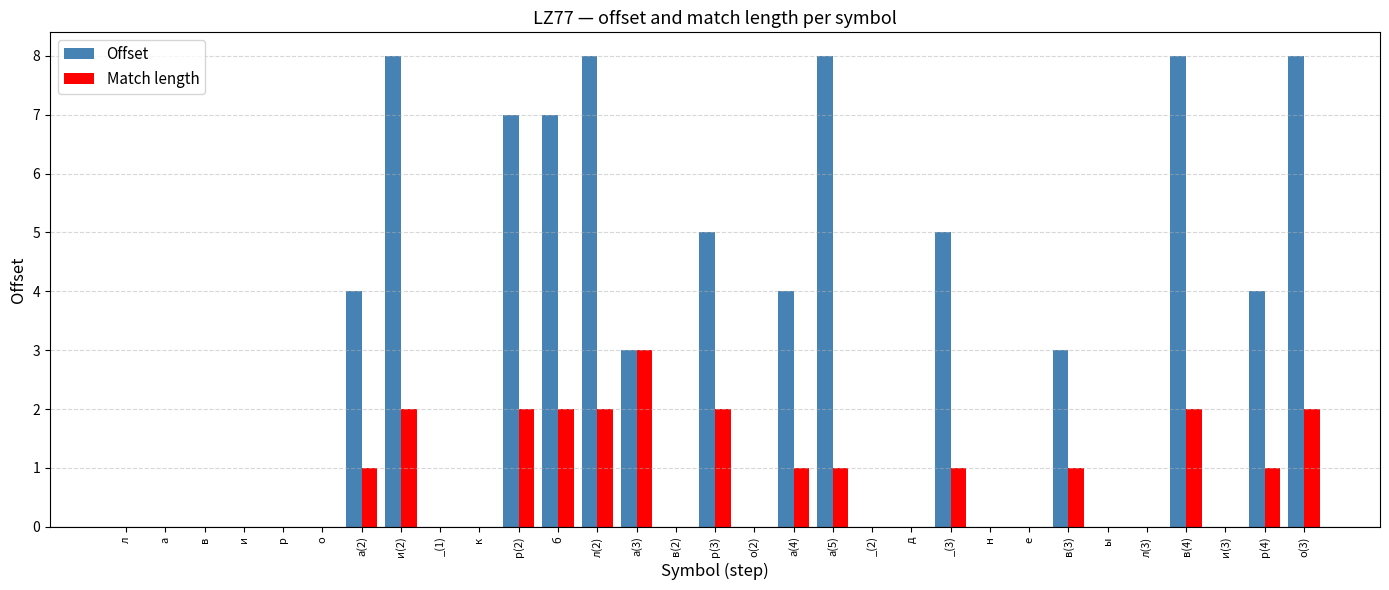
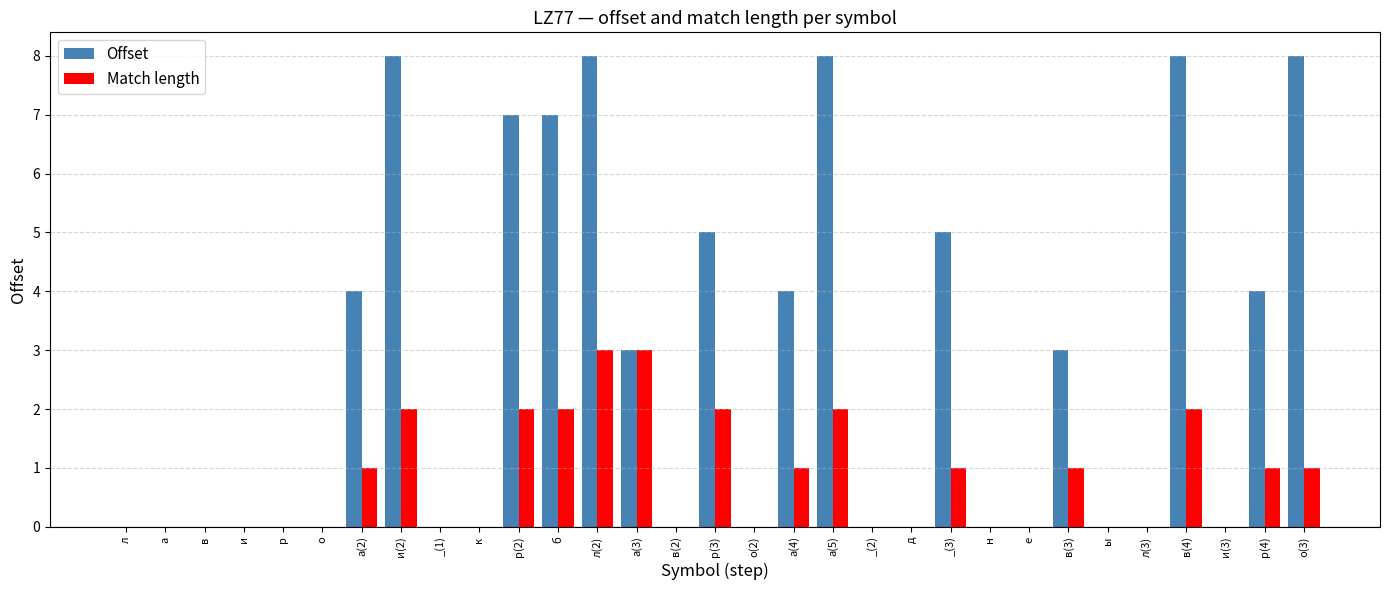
Match length, л(2): 2 -> 3
Match length, а(5): 1 -> 2
Match length, о(3): 2 -> 1
